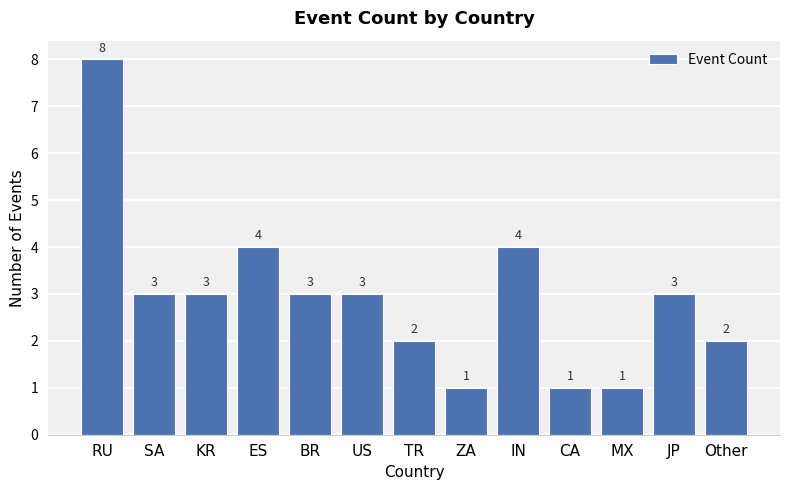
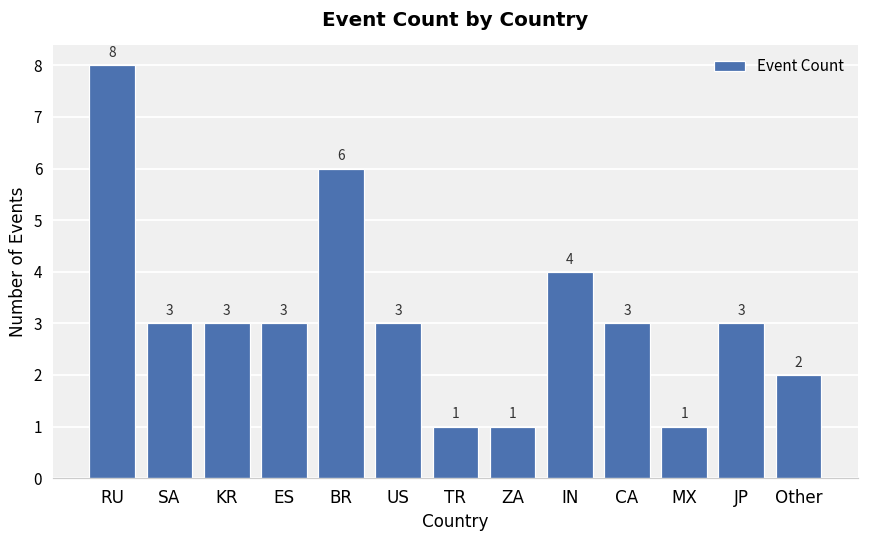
ES: 4 -> 3
BR: 3 -> 6
TR: 2 -> 1
CA: 1 -> 3
